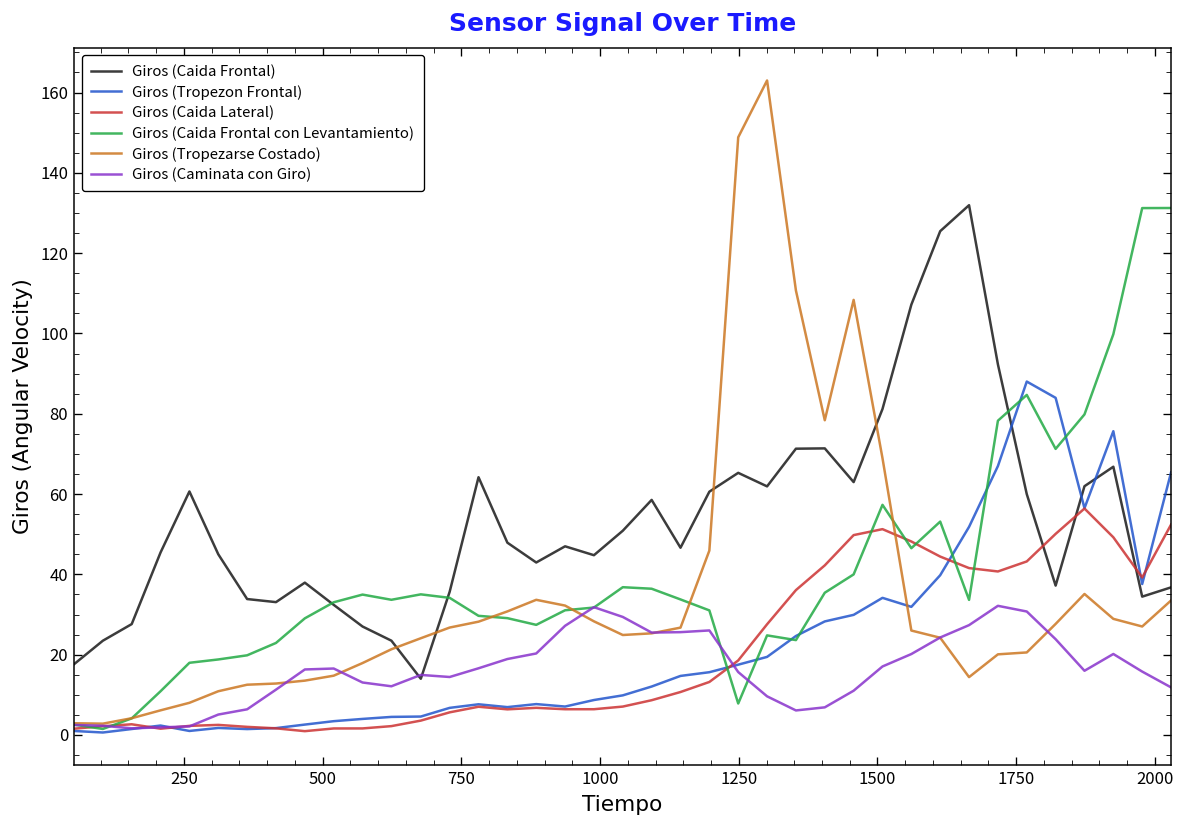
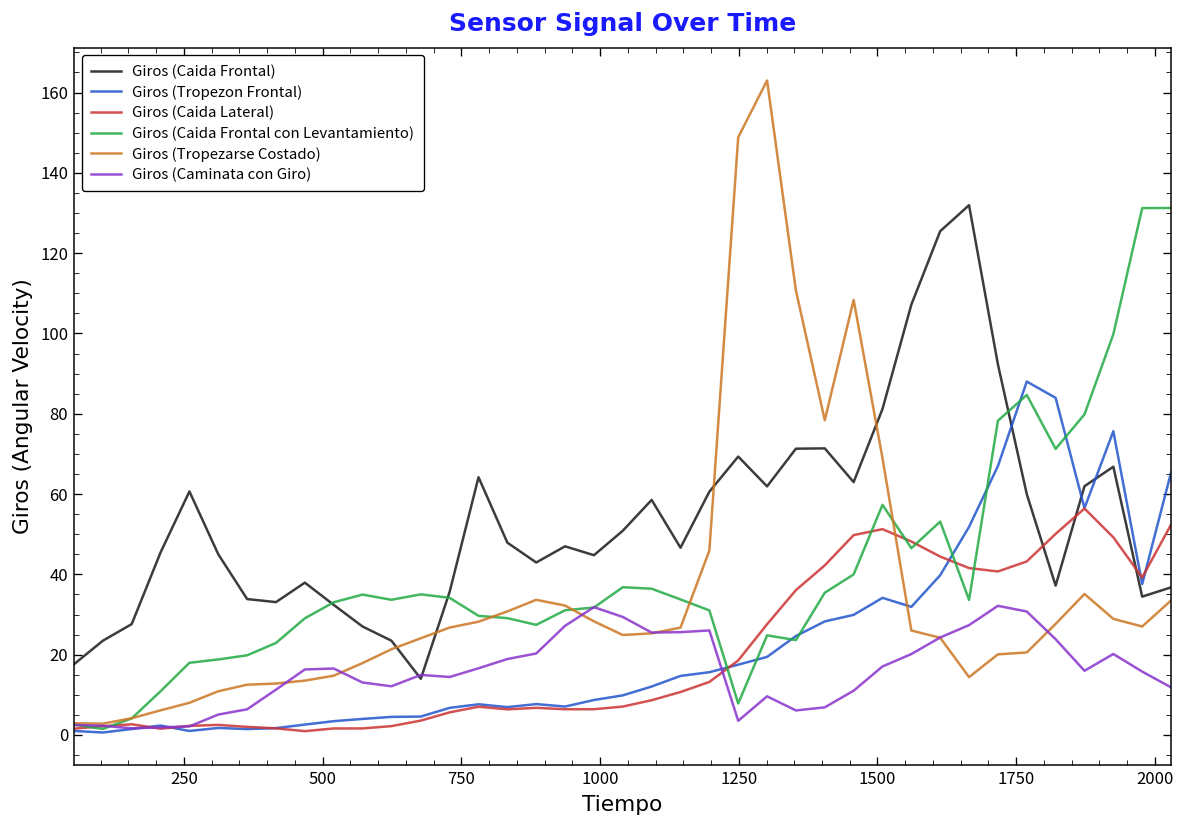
Giros (Caida Frontal), 1250: 65 -> 69
Giros (Caminata con Giro), 1250: 16 -> 4
